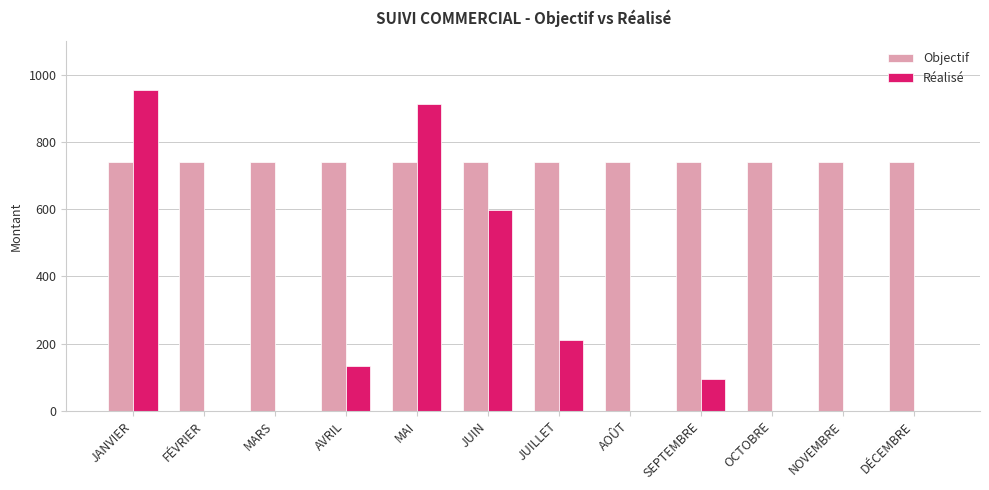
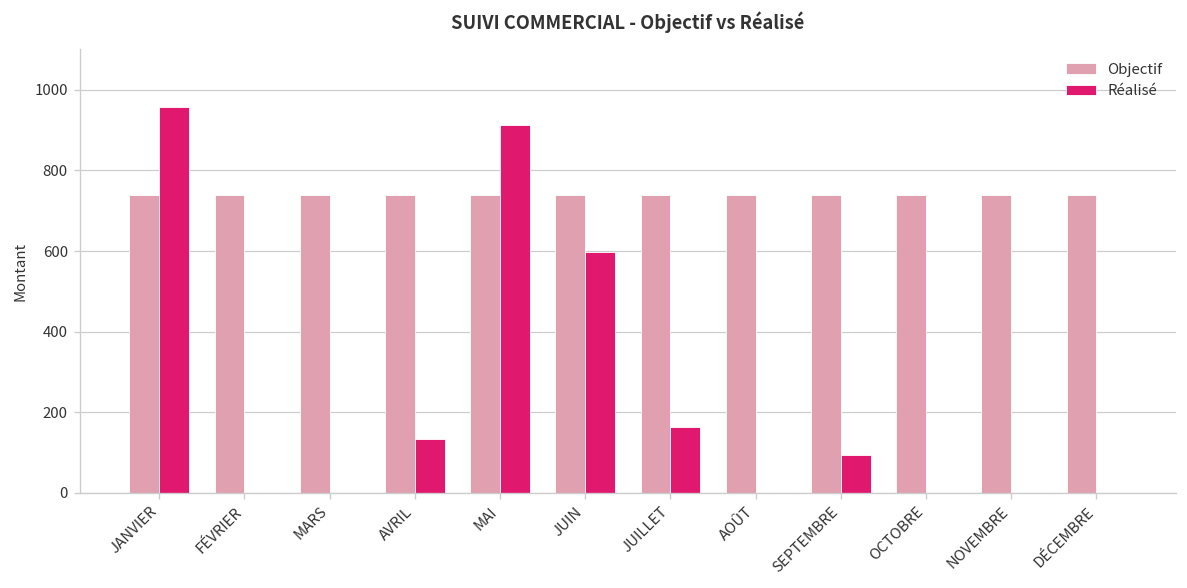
Réalisé, JUILLET: 210 -> 160
